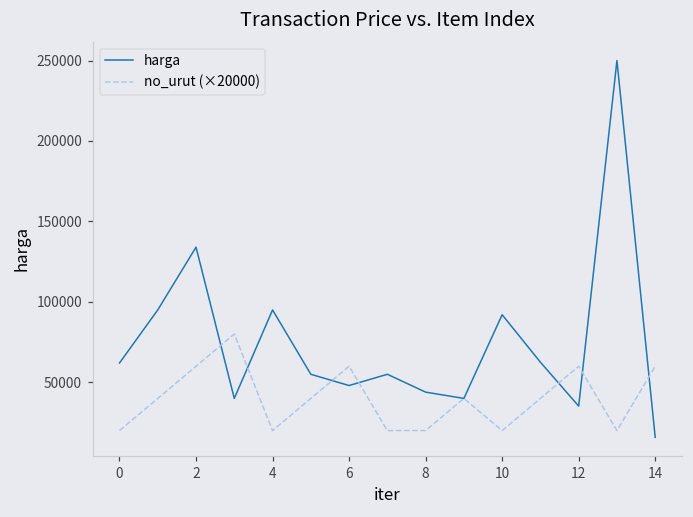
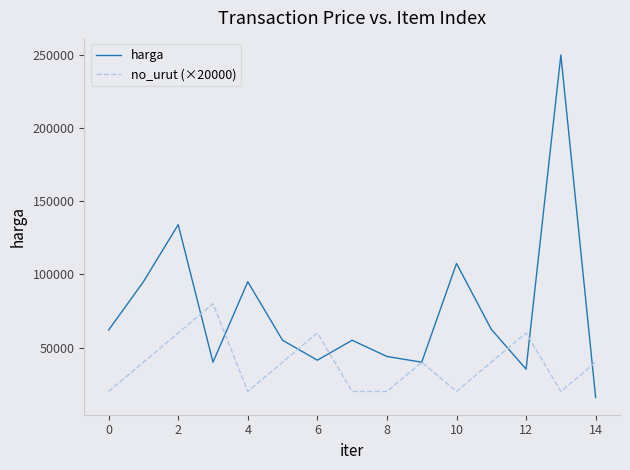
harga, 6: 48000 -> 41000
harga, 10: 92000 -> 107000
no_urut (×20000), 14: 60000 -> 40000
